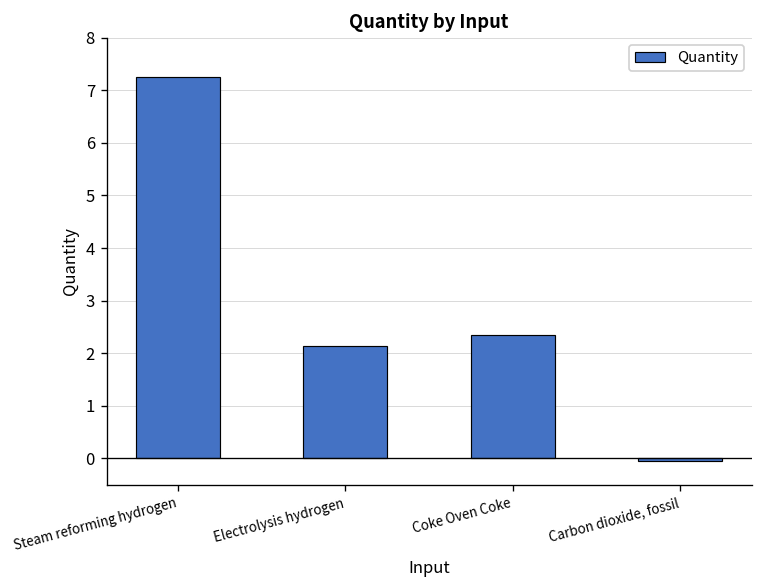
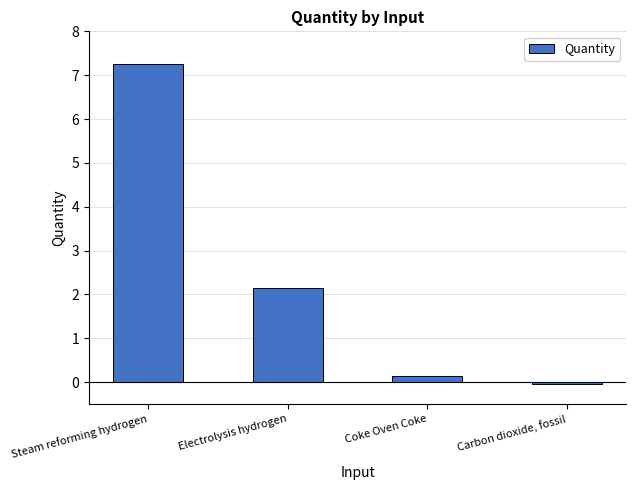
Coke Oven Coke: 2.3 -> 0.1
